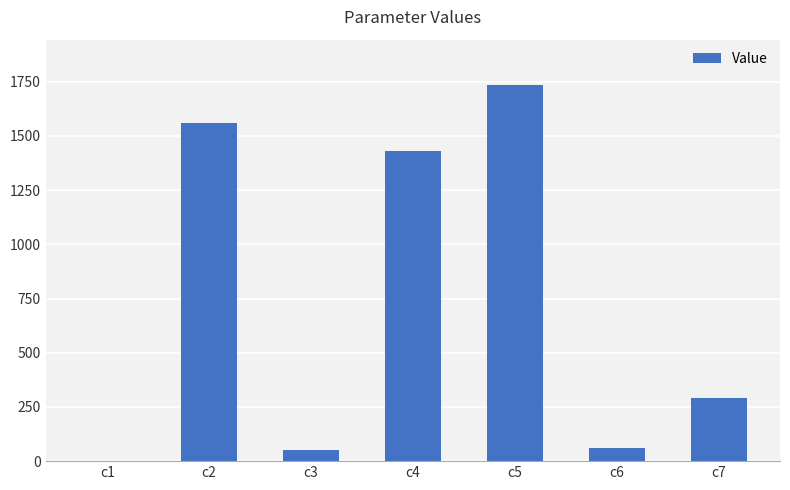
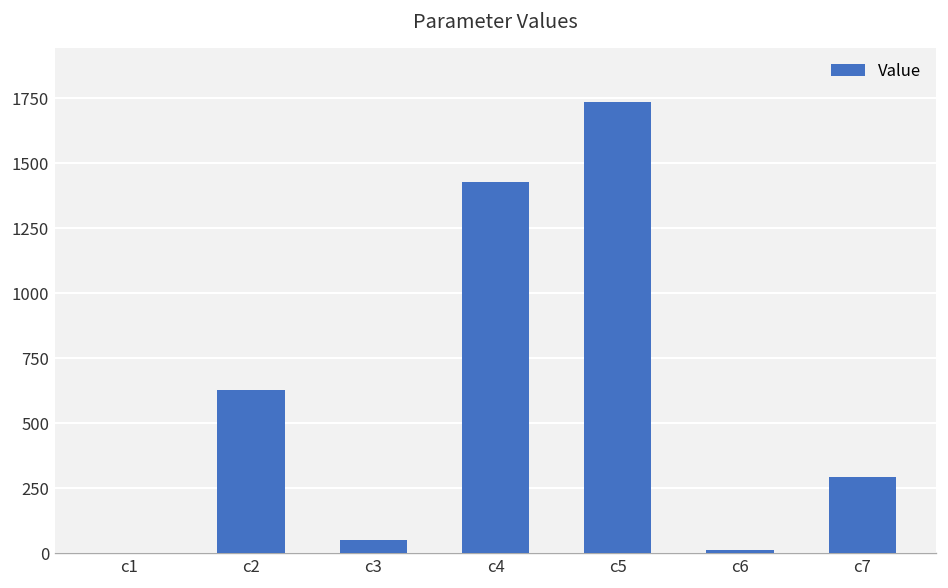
c2: 1560 -> 630
c6: 60 -> 10
